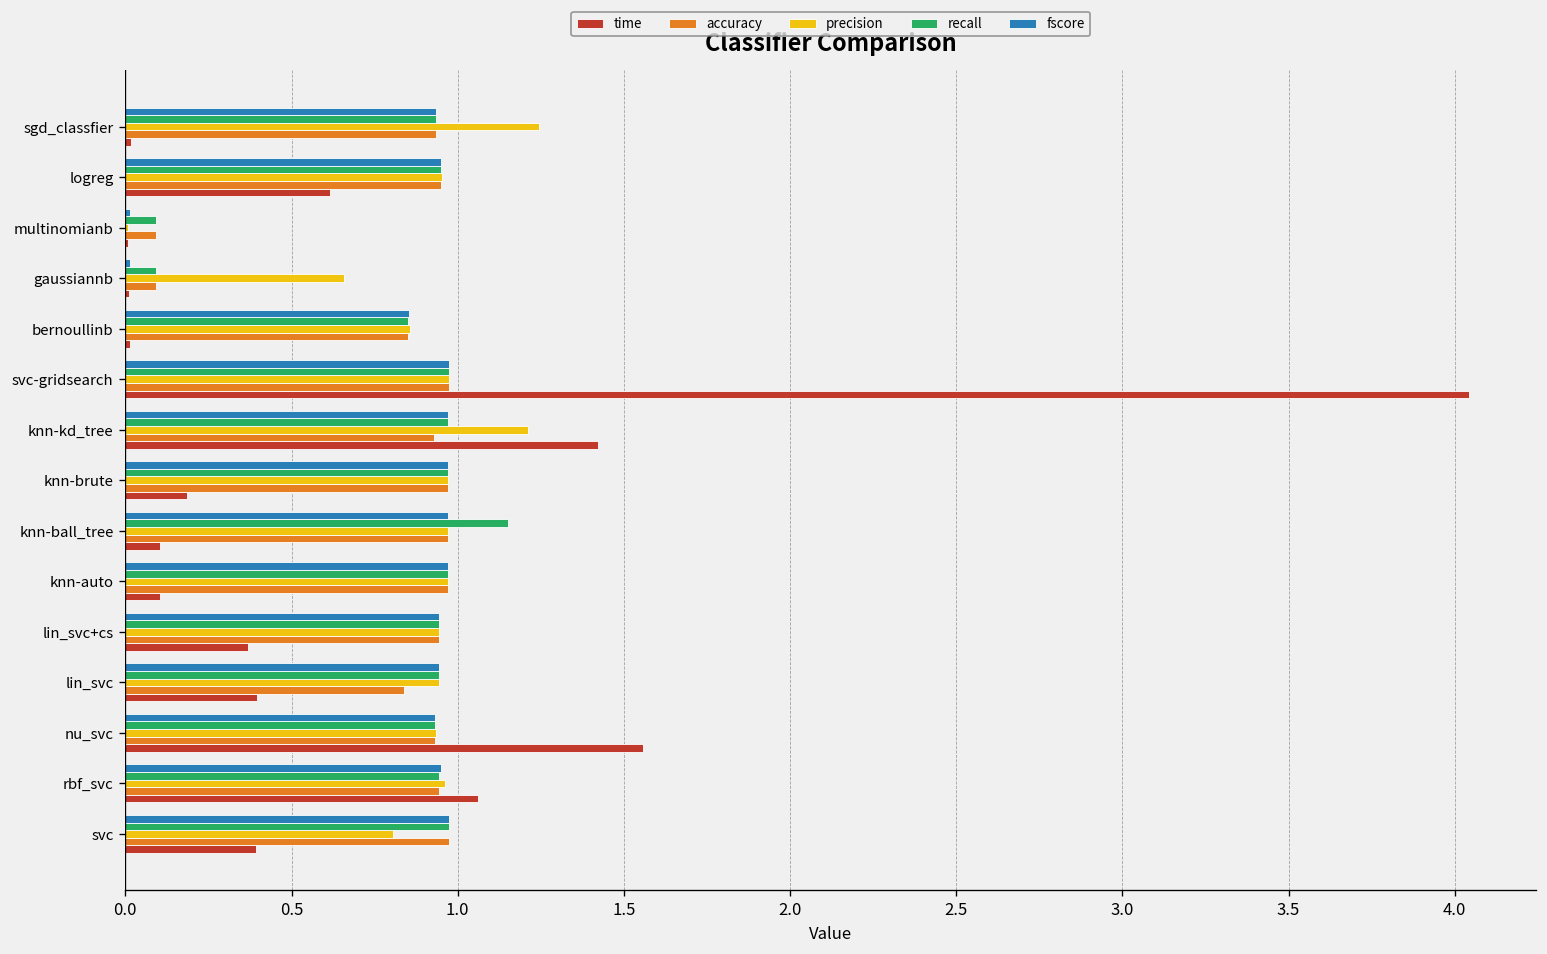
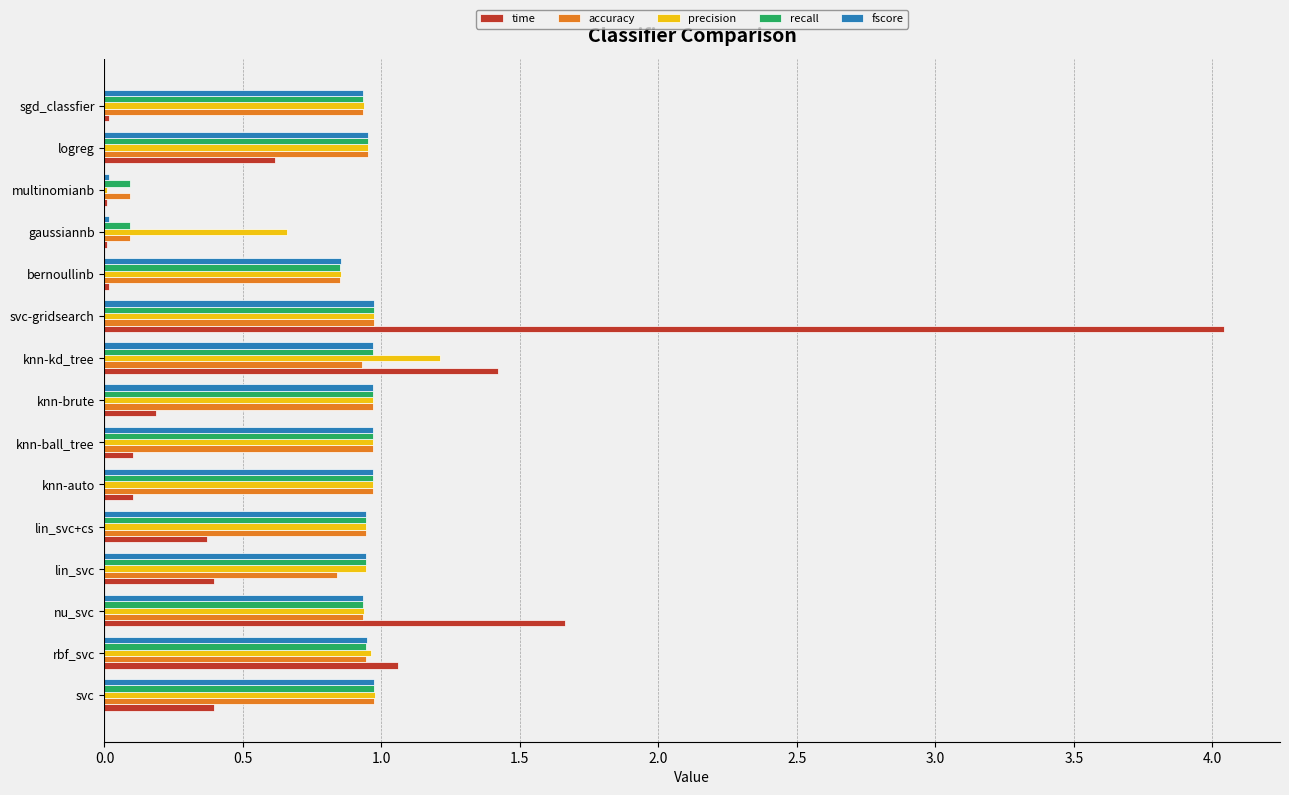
precision, sgd_classfier: 1.24 -> 0.94
recall, knn-ball_tree: 1.15 -> 0.97
time, nu_svc: 1.56 -> 1.66
precision, svc: 0.80 -> 0.98
